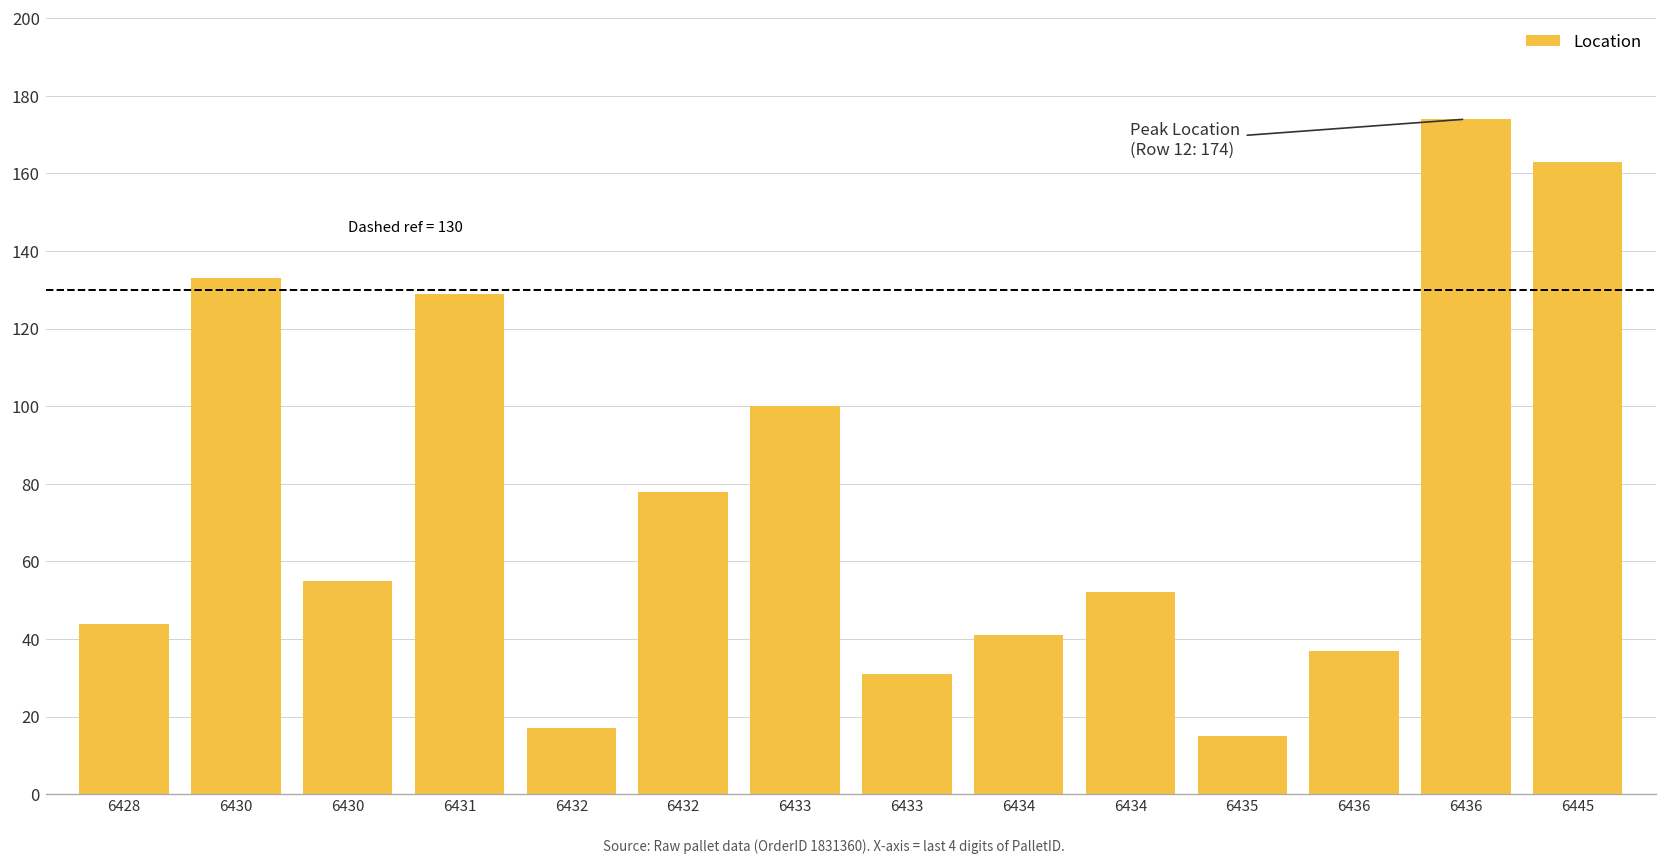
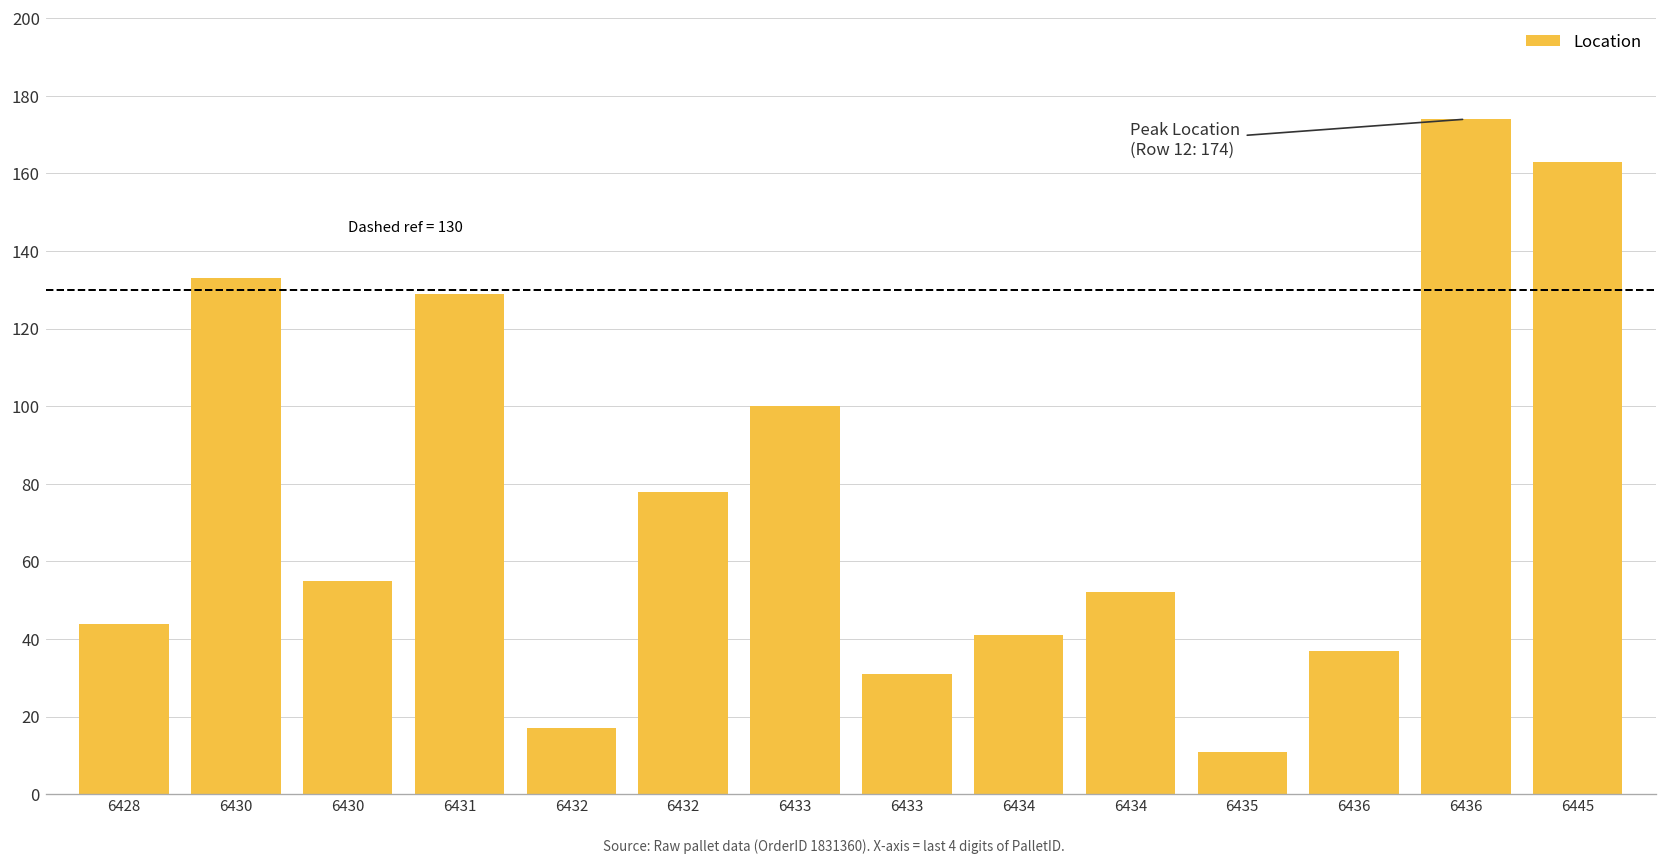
6435: 15 -> 11
